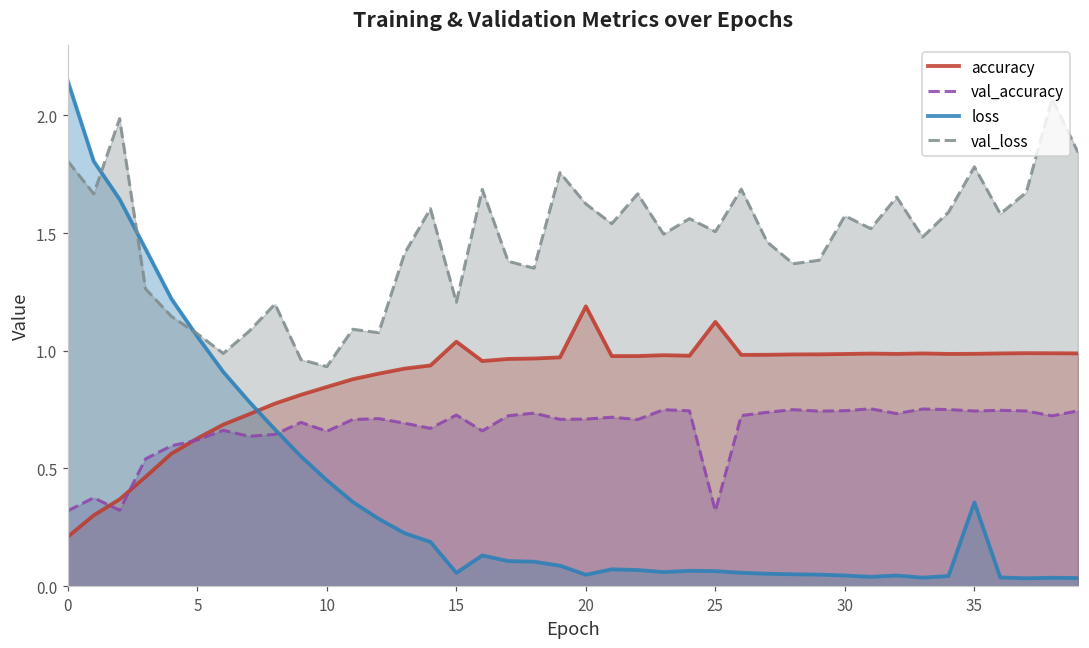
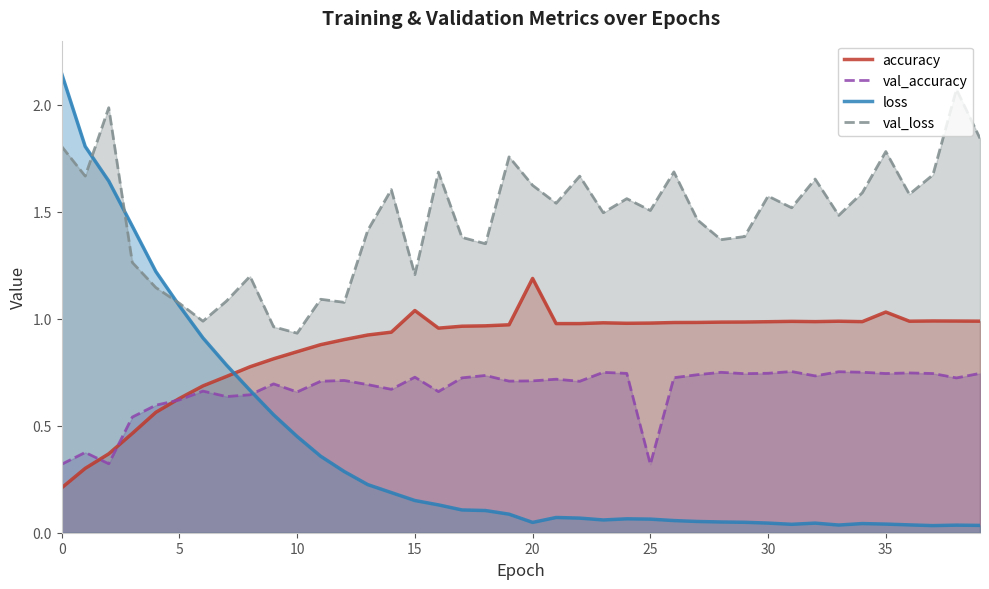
loss, 15: 0.06 -> 0.15
accuracy, 25: 1.12 -> 0.98
accuracy, 35: 0.99 -> 1.03
loss, 35: 0.36 -> 0.04
